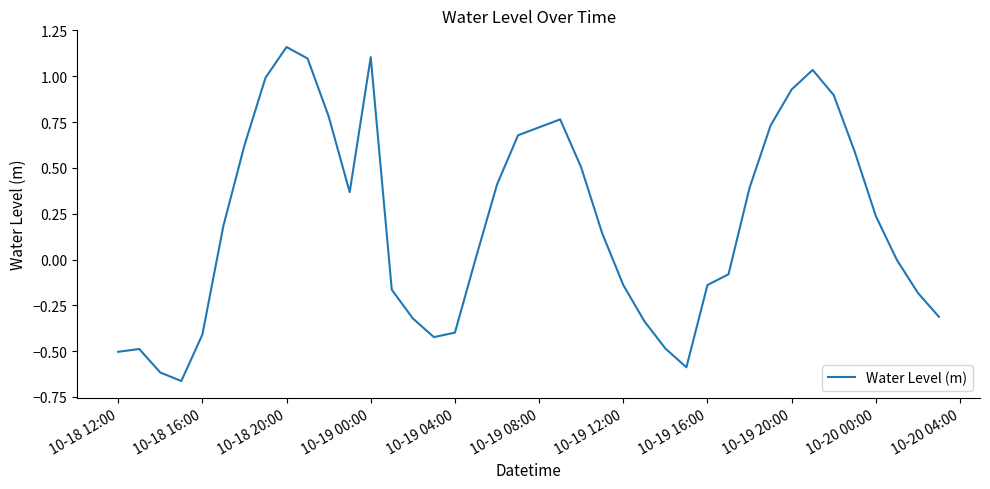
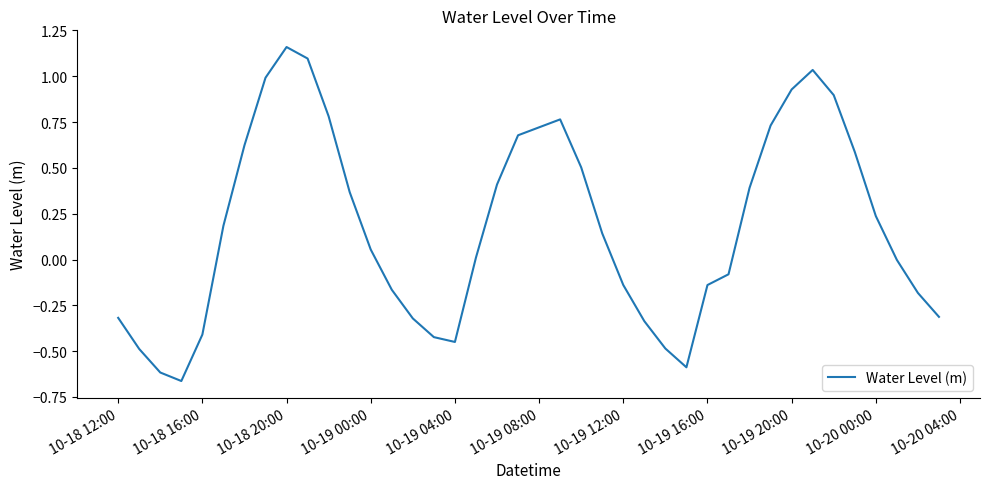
10-18 12:00: -0.50 -> -0.32
10-19 00:00: 1.10 -> 0.05
10-19 04:00: -0.40 -> -0.45
